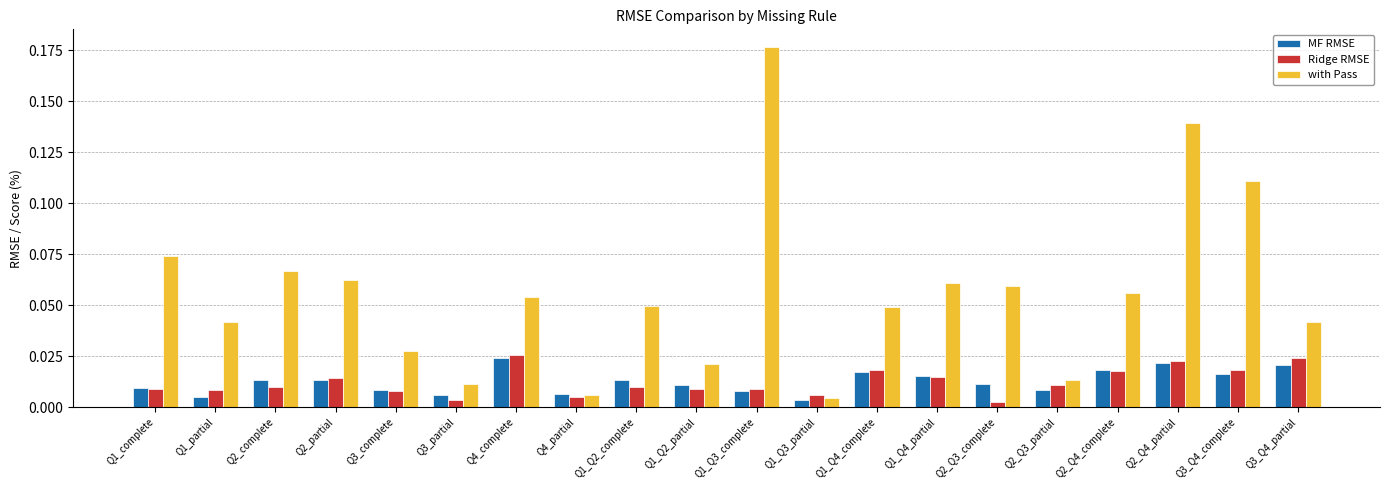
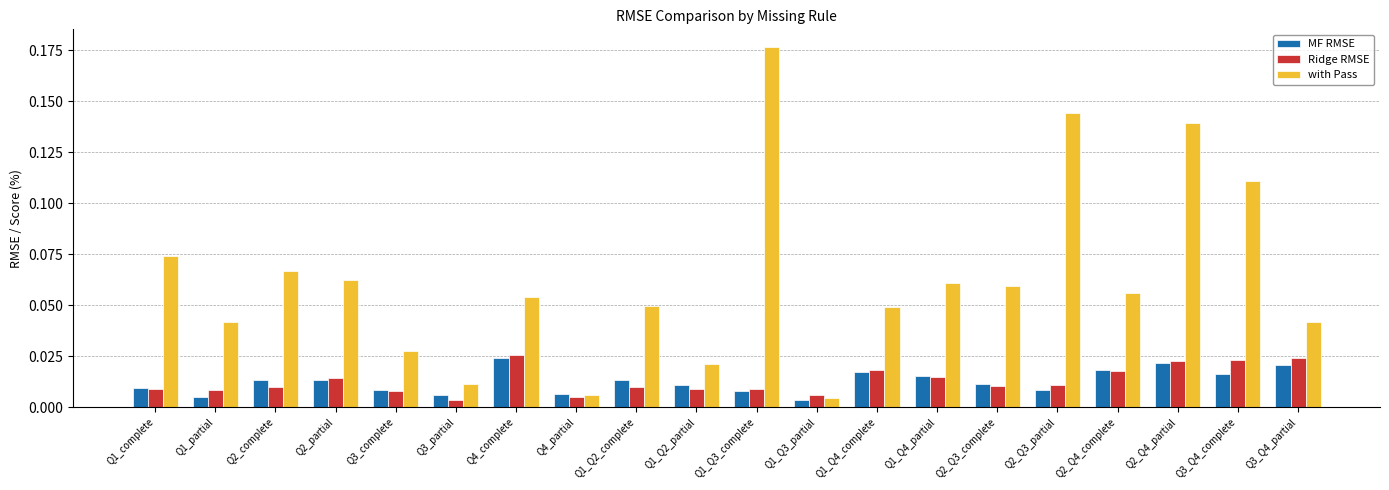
Ridge RMSE, Q2_Q3_complete: 0.003 -> 0.010
with Pass, Q2_Q3_partial: 0.013 -> 0.144
Ridge RMSE, Q3_Q4_complete: 0.018 -> 0.023
